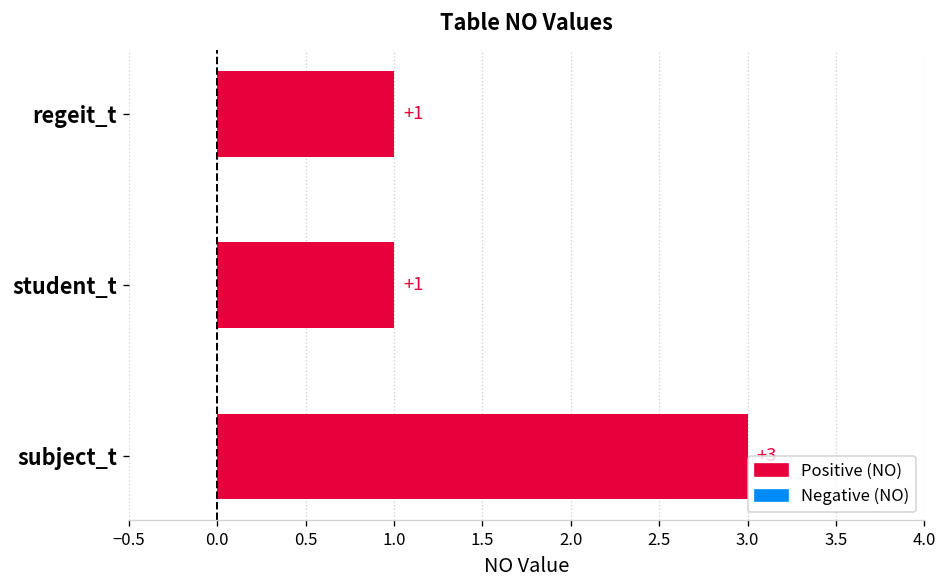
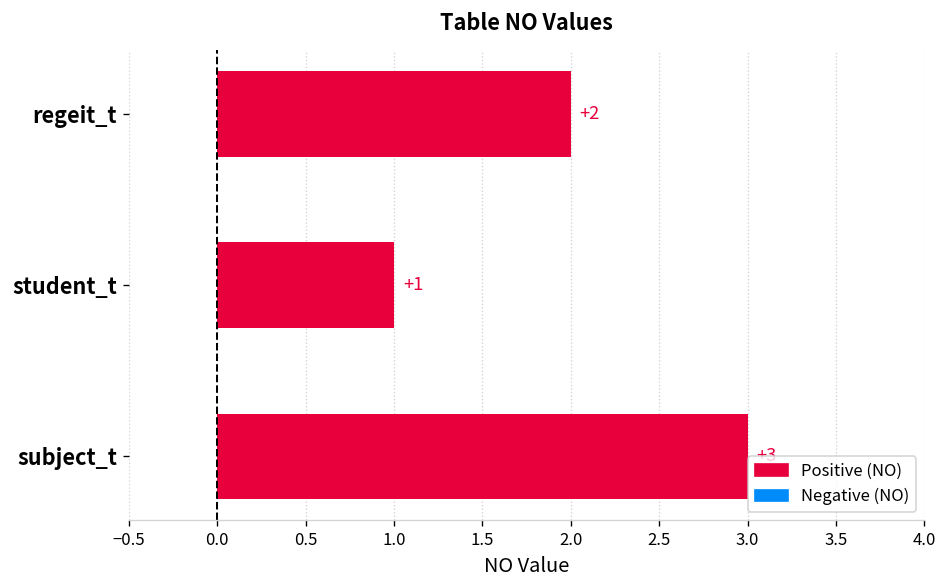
regeit_t: +1 -> +2
